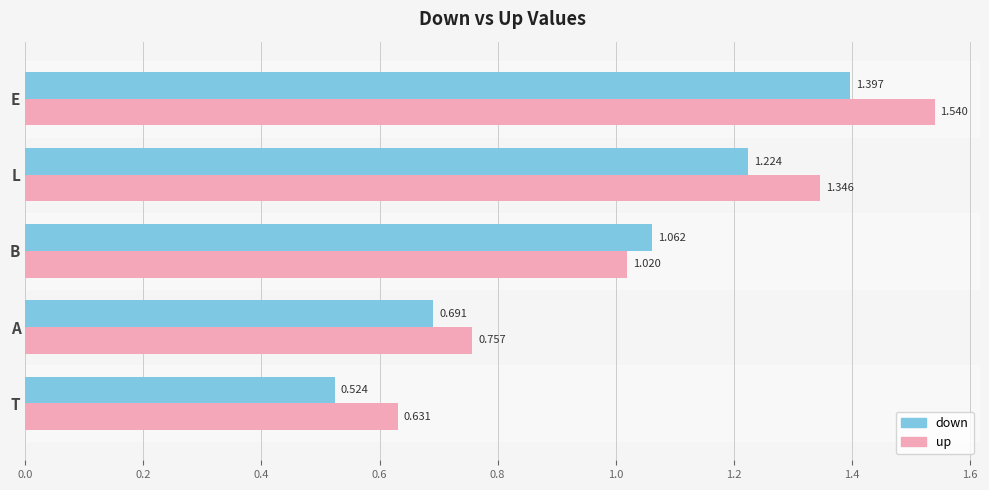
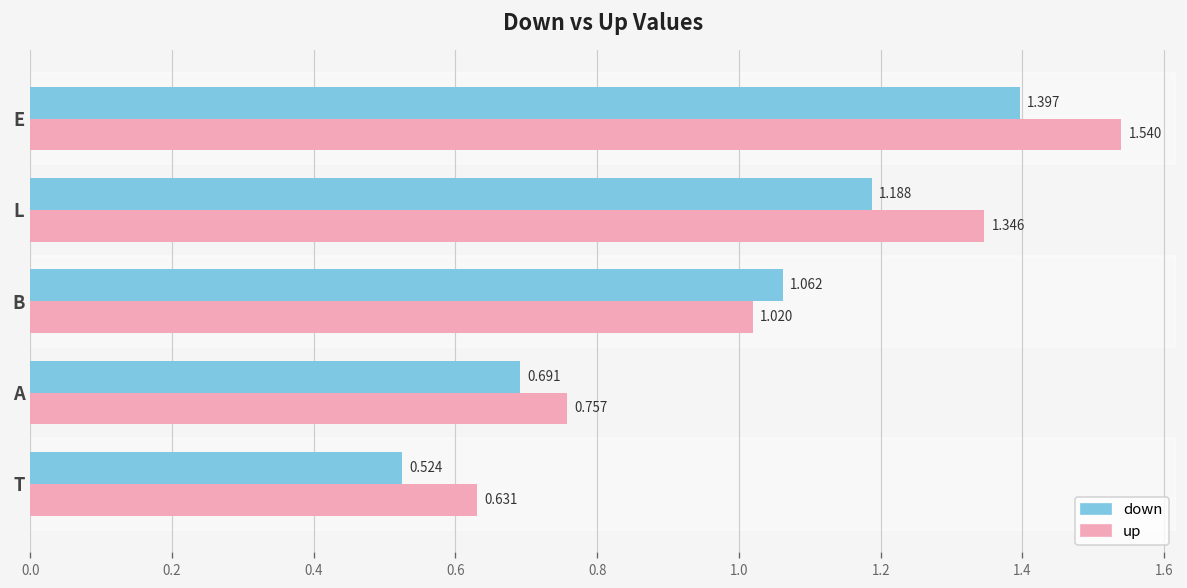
down, L: 1.224 -> 1.188
